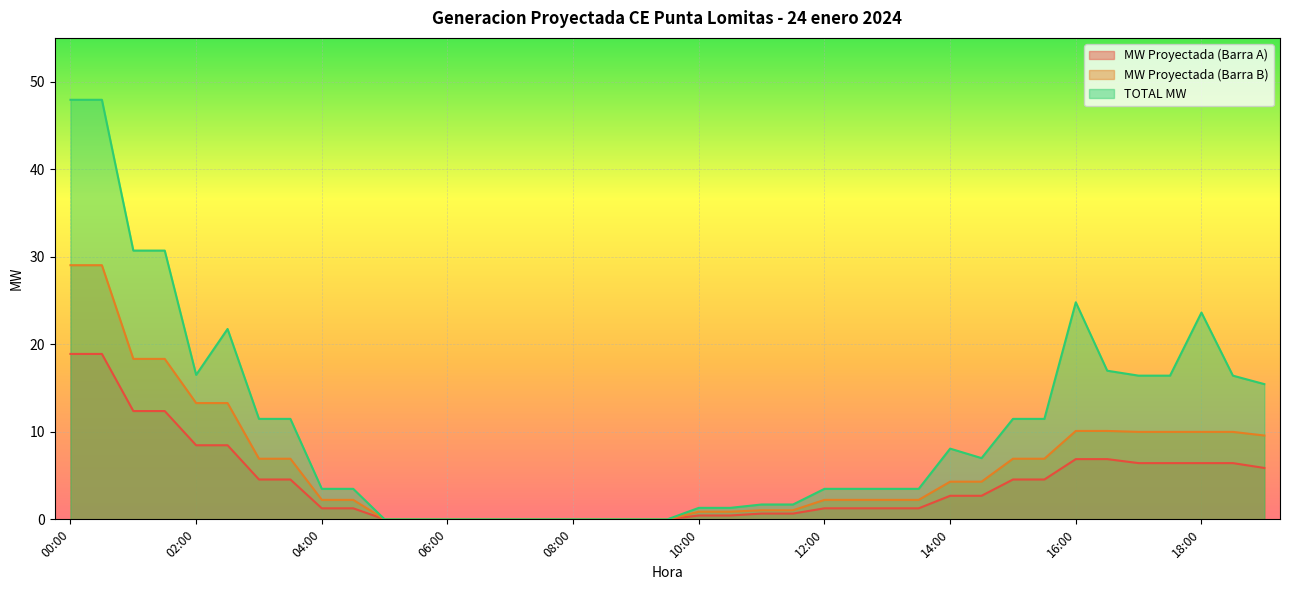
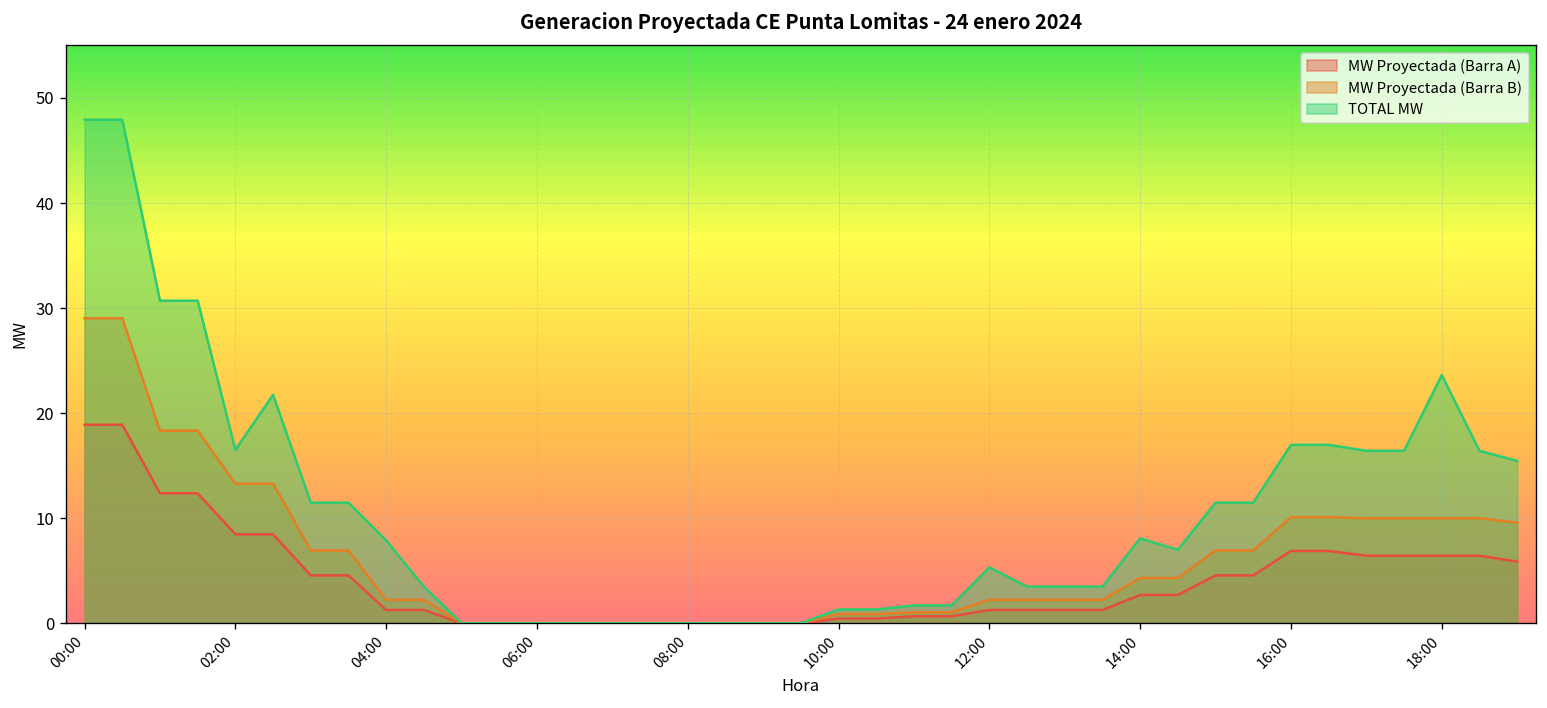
TOTAL MW, 04:00: 3 -> 8
TOTAL MW, 12:00: 3 -> 5
TOTAL MW, 16:00: 25 -> 17
